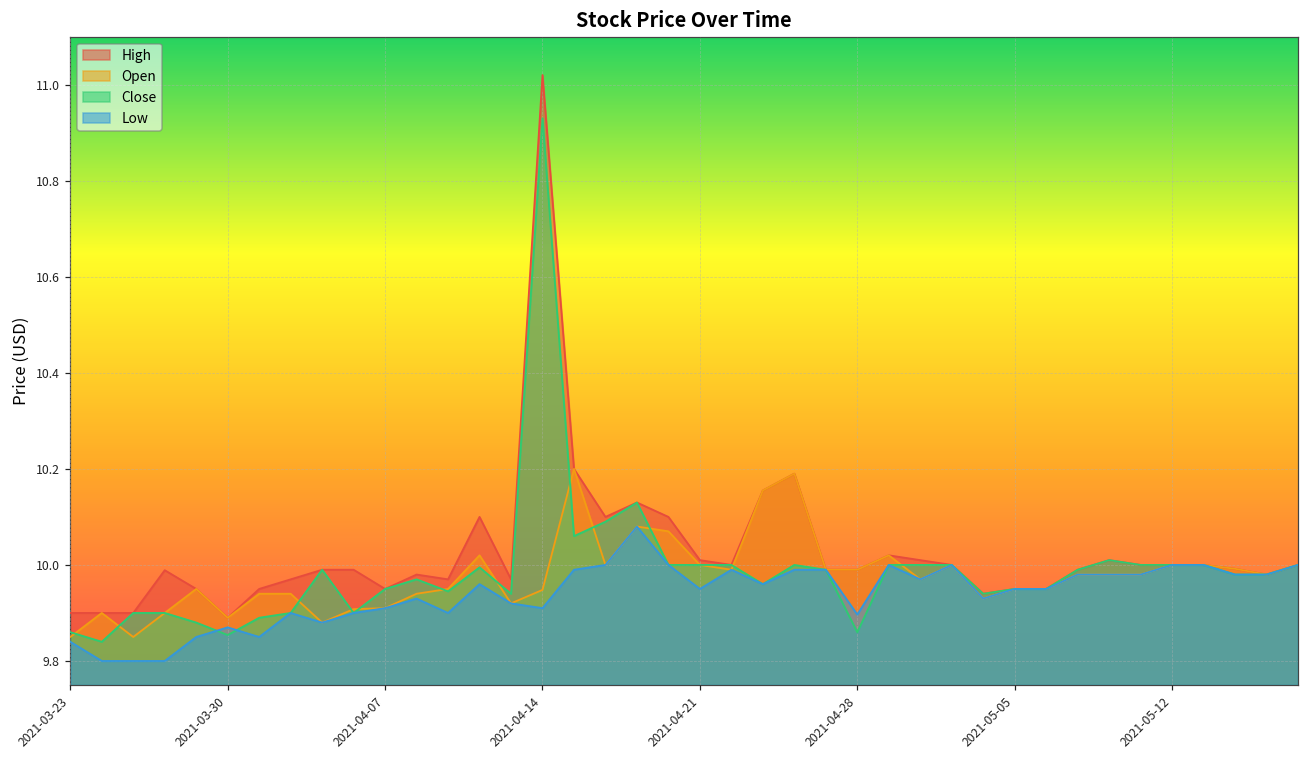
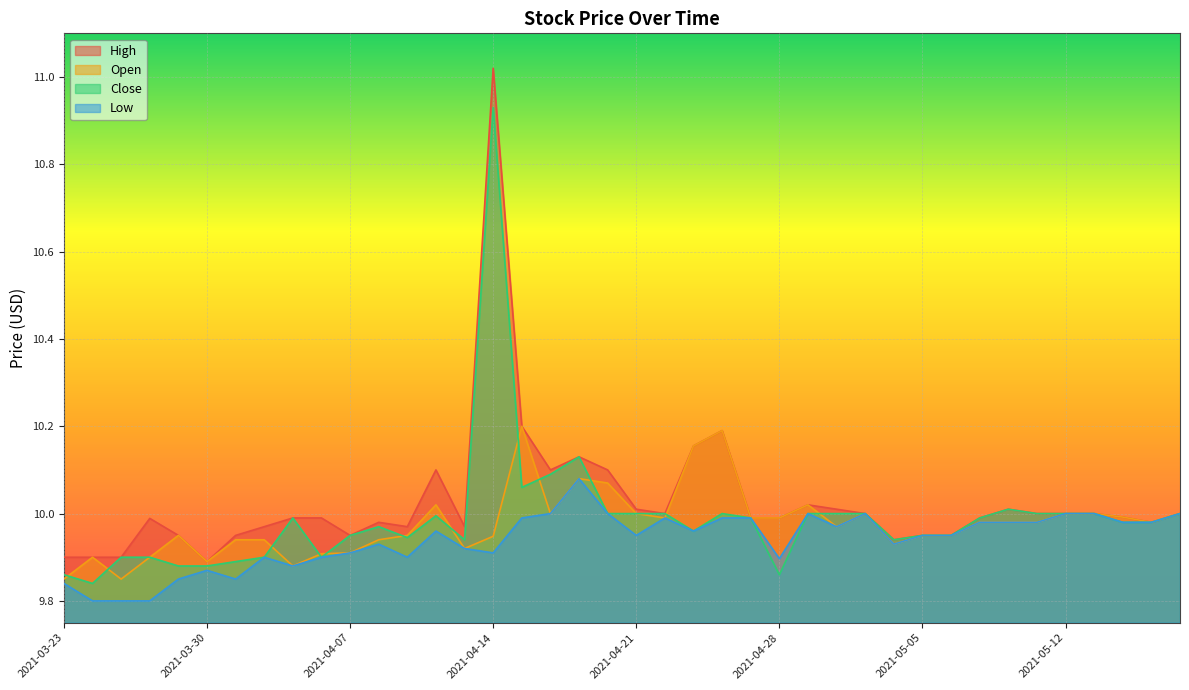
Close, 2021-03-30: 9.85 -> 9.88
